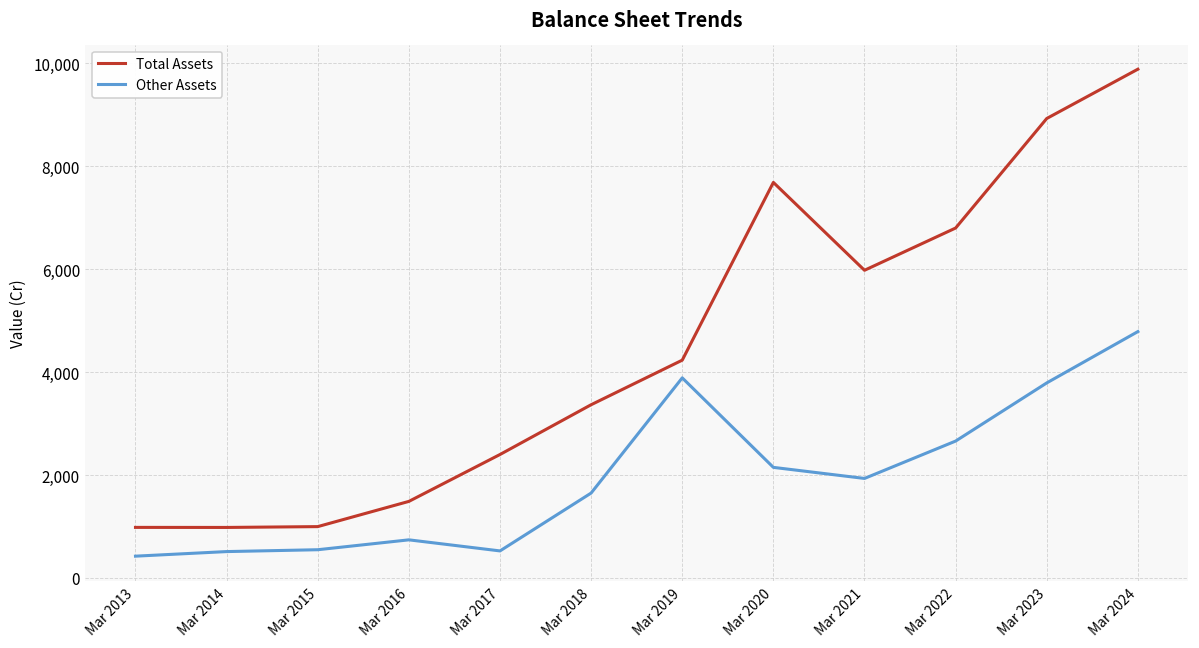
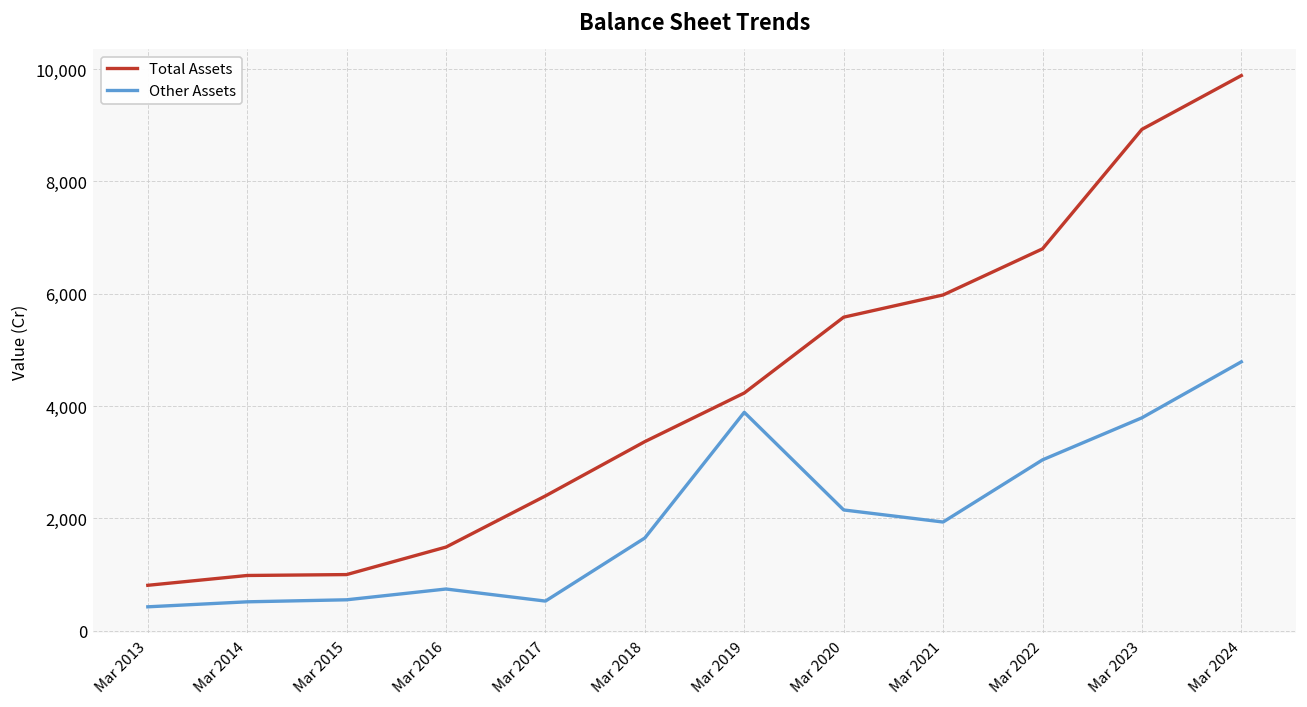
Total Assets, Mar 2013: 1,000 -> 800
Total Assets, Mar 2020: 7,700 -> 5,600
Other Assets, Mar 2022: 2,700 -> 3,000
